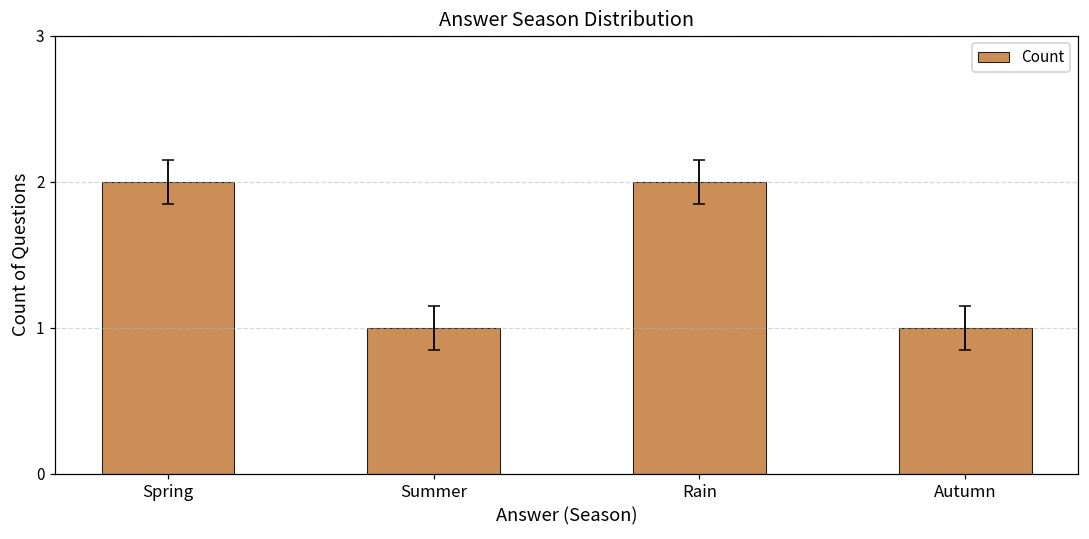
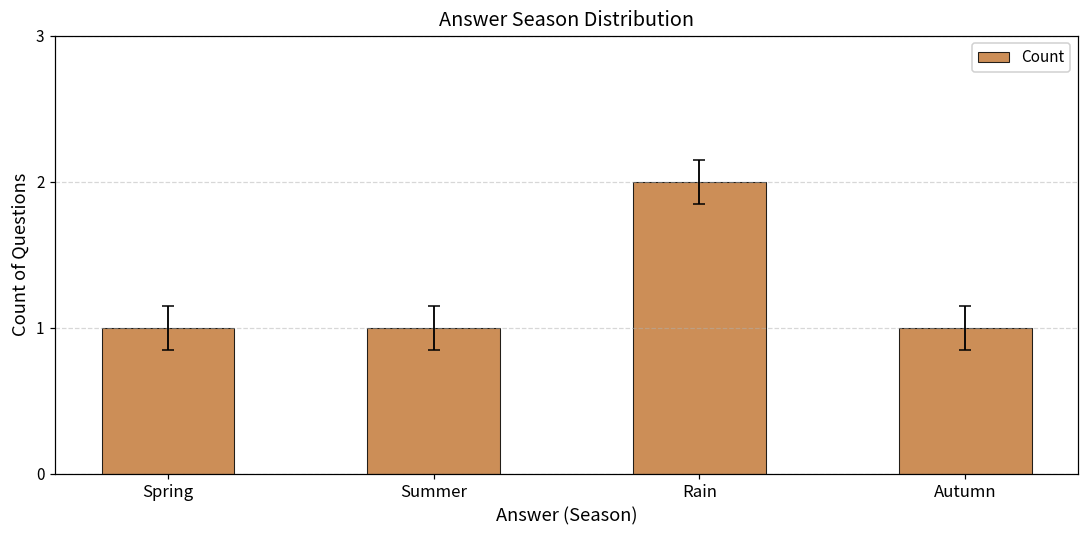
Count, Spring: 2 -> 1
